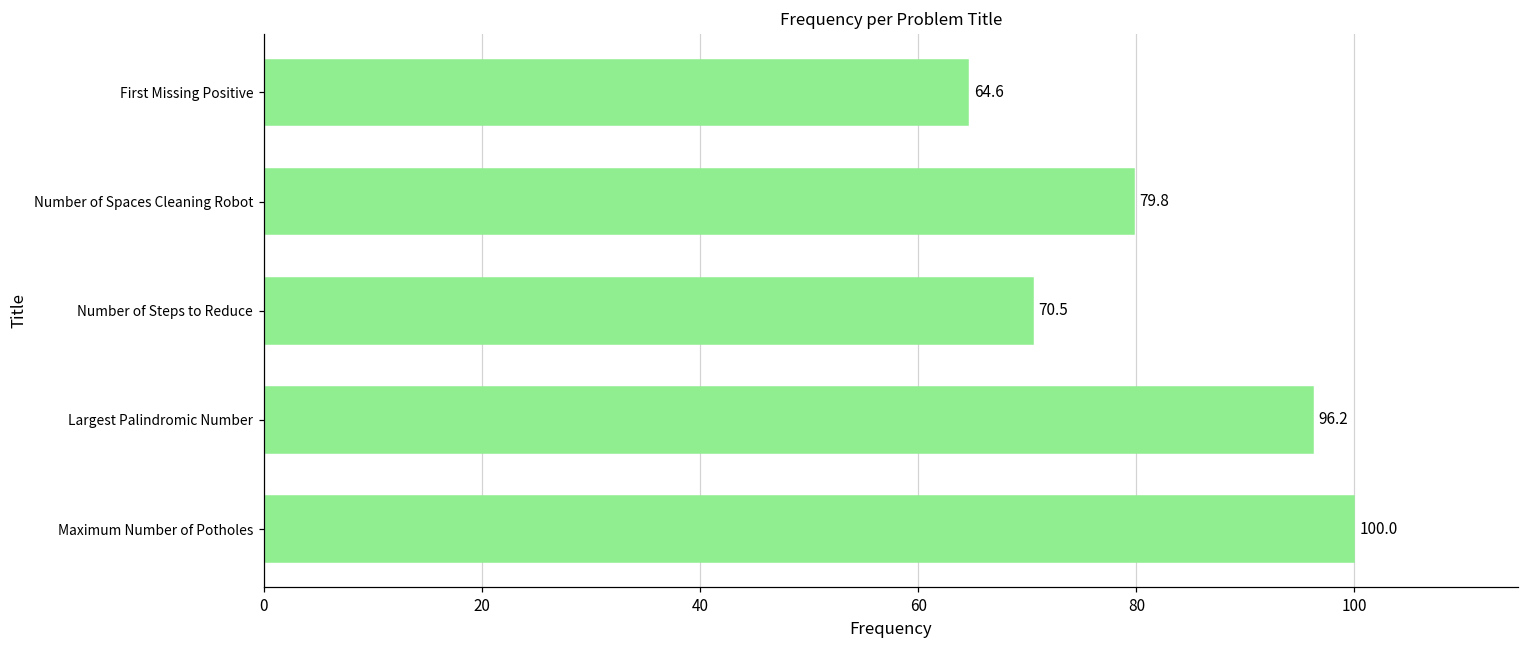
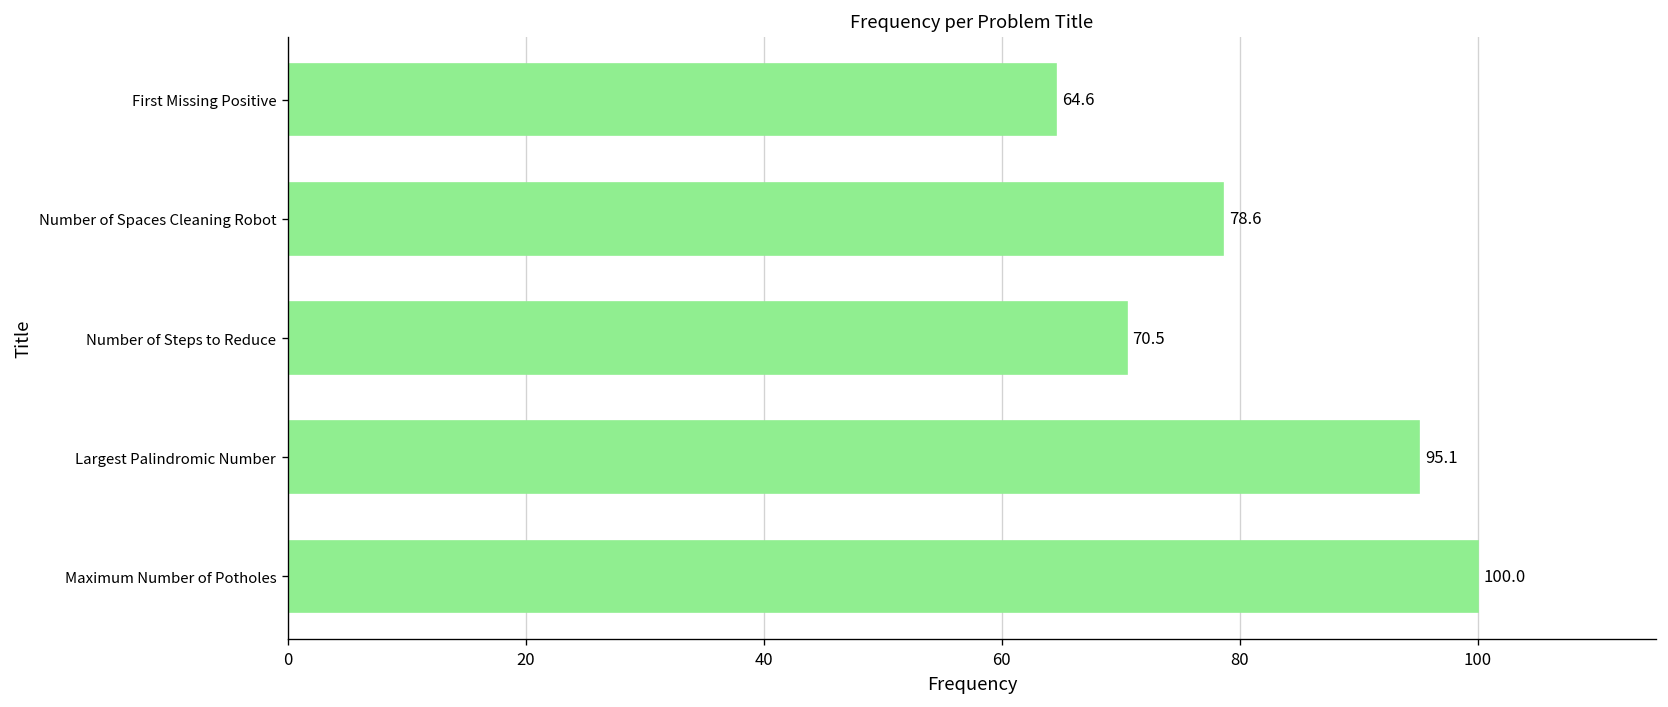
Number of Spaces Cleaning Robot: 79.8 -> 78.6
Largest Palindromic Number: 96.2 -> 95.1
